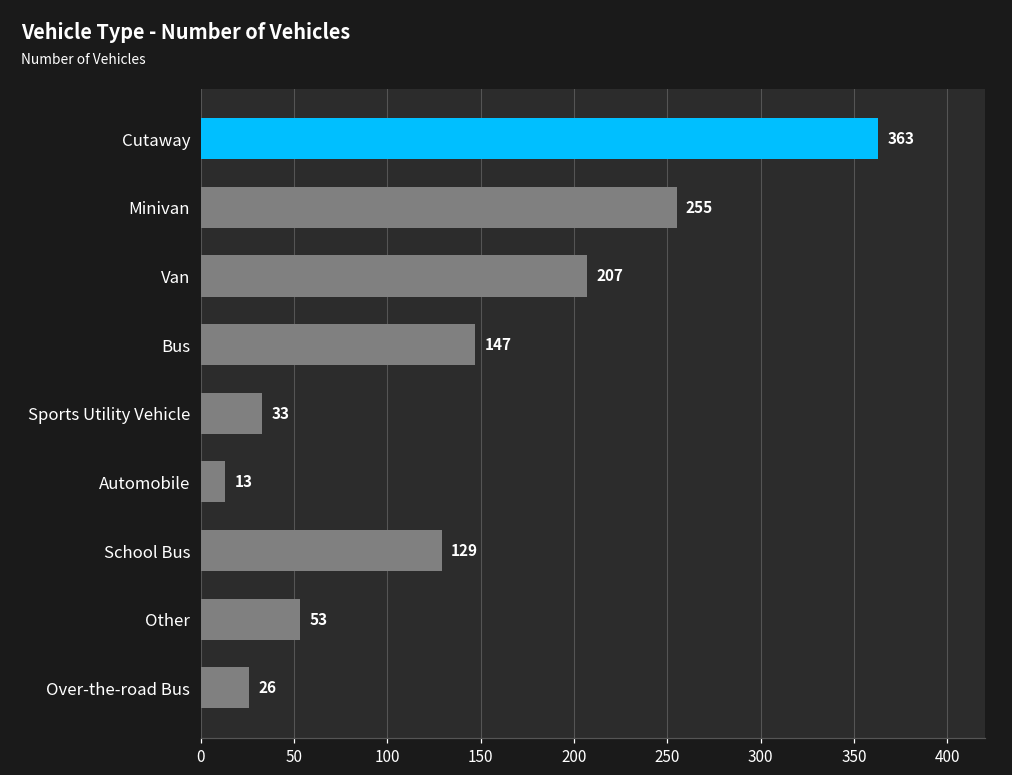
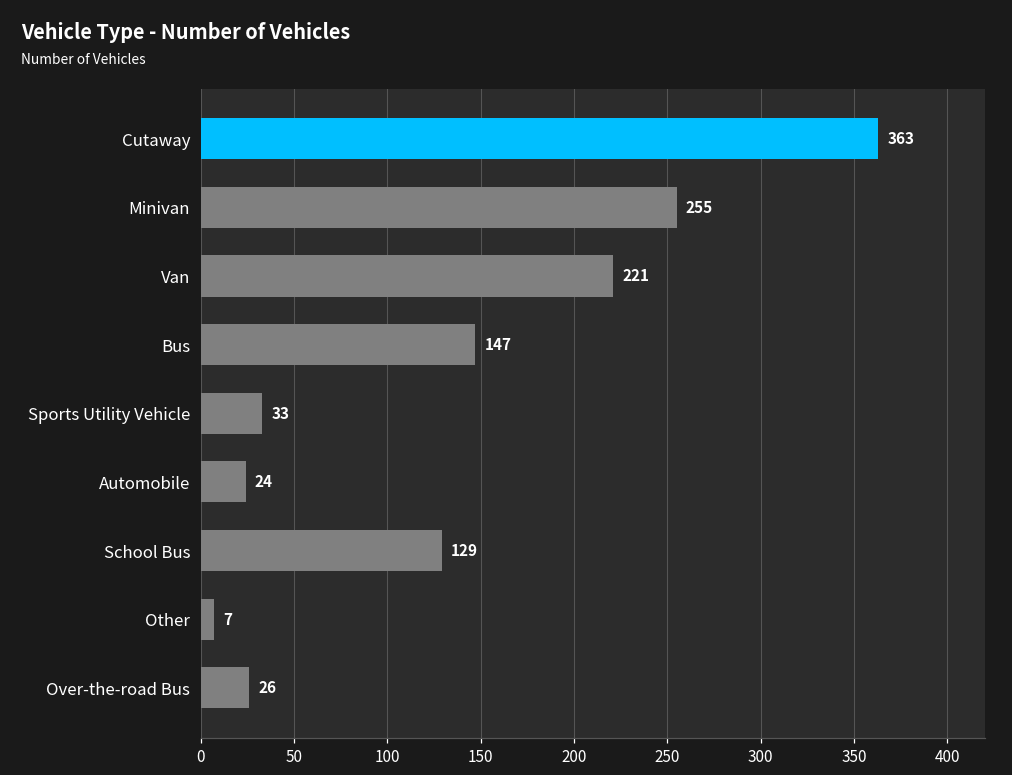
Van: 207 -> 221
Automobile: 13 -> 24
Other: 53 -> 7
